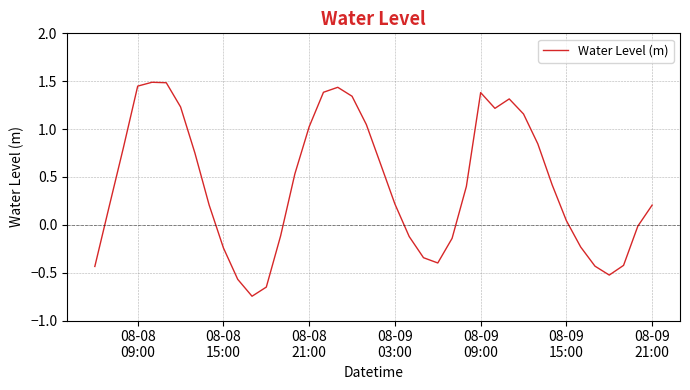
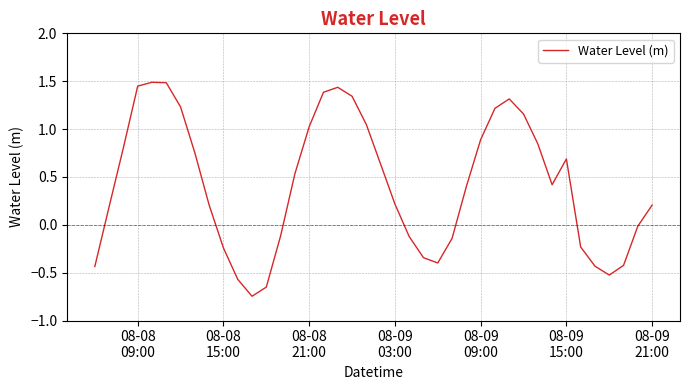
08-09 09:00: 1.4 -> 0.9
08-09 15:00: 0.0 -> 0.7
